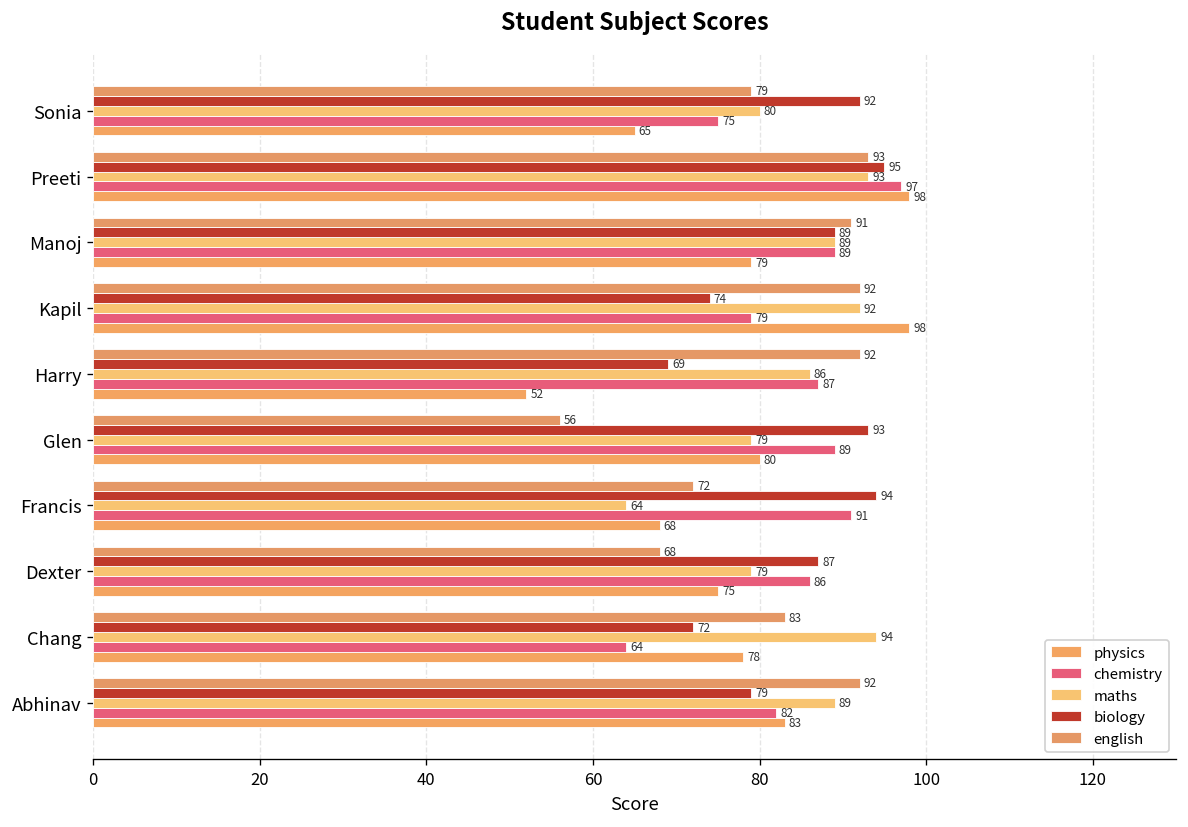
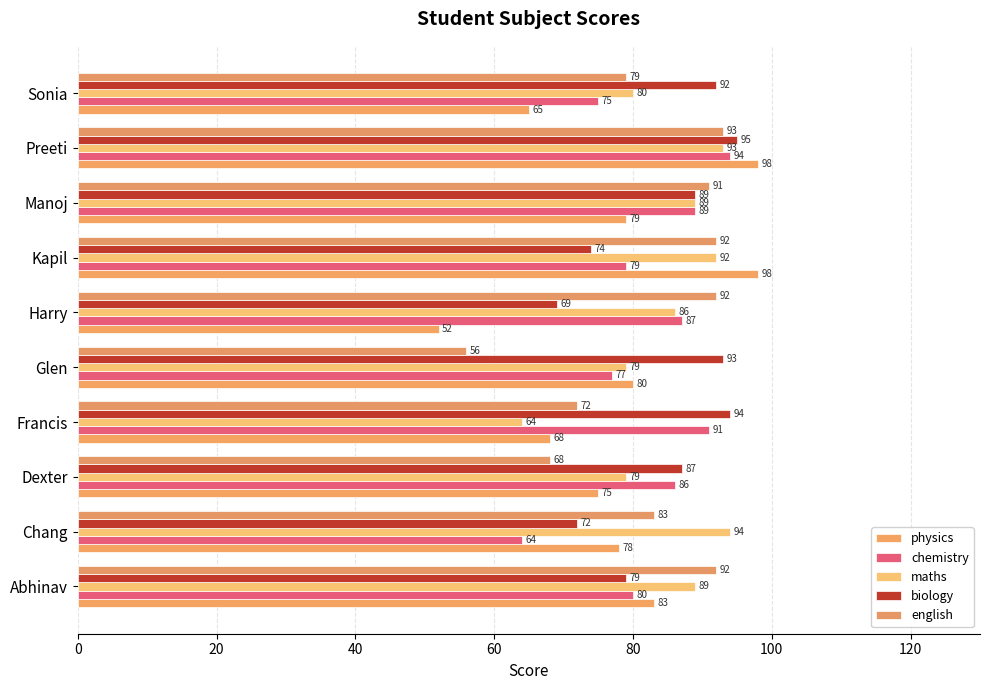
chemistry, Preeti: 97 -> 94
chemistry, Glen: 89 -> 77
chemistry, Abhinav: 82 -> 80
